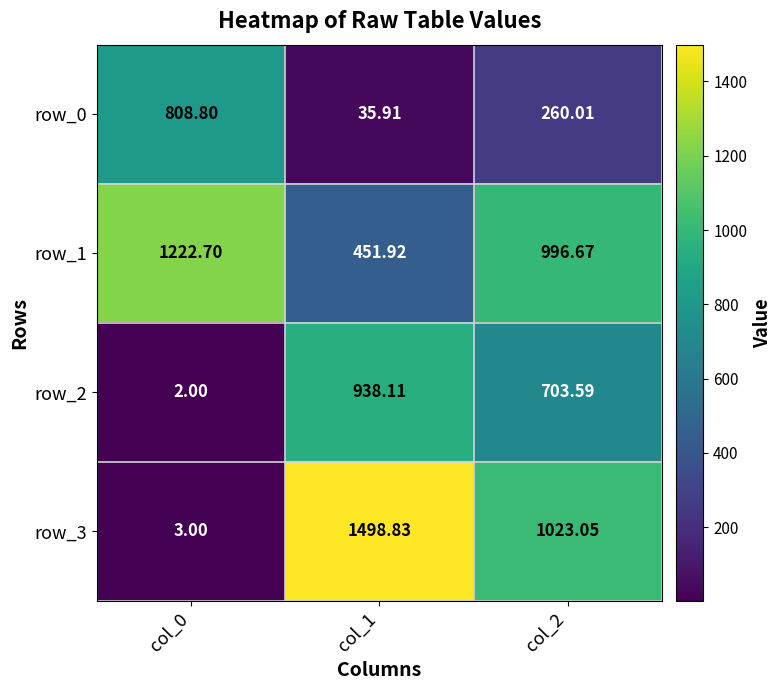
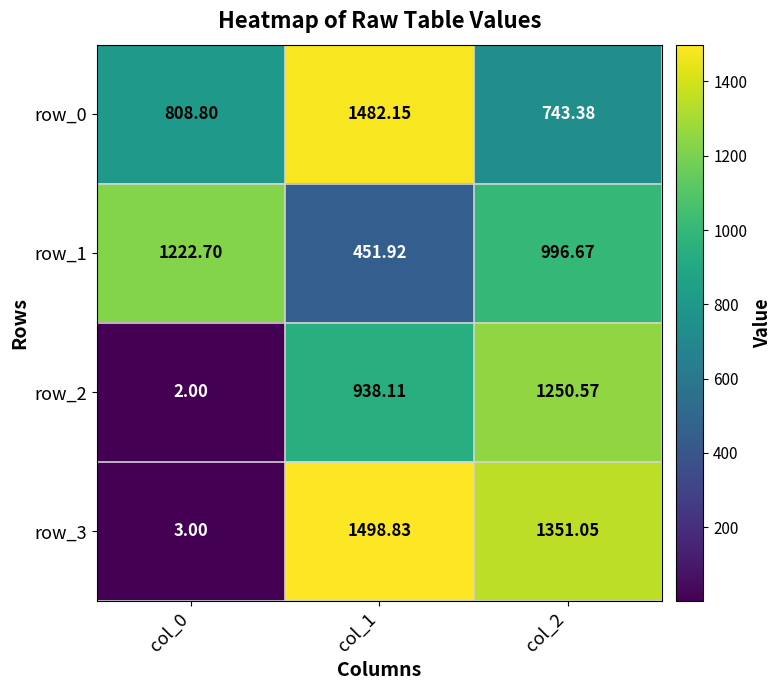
row_0, col_1: 35.91 -> 1482.15
row_0, col_2: 260.01 -> 743.38
row_2, col_2: 703.59 -> 1250.57
row_3, col_2: 1023.05 -> 1351.05
